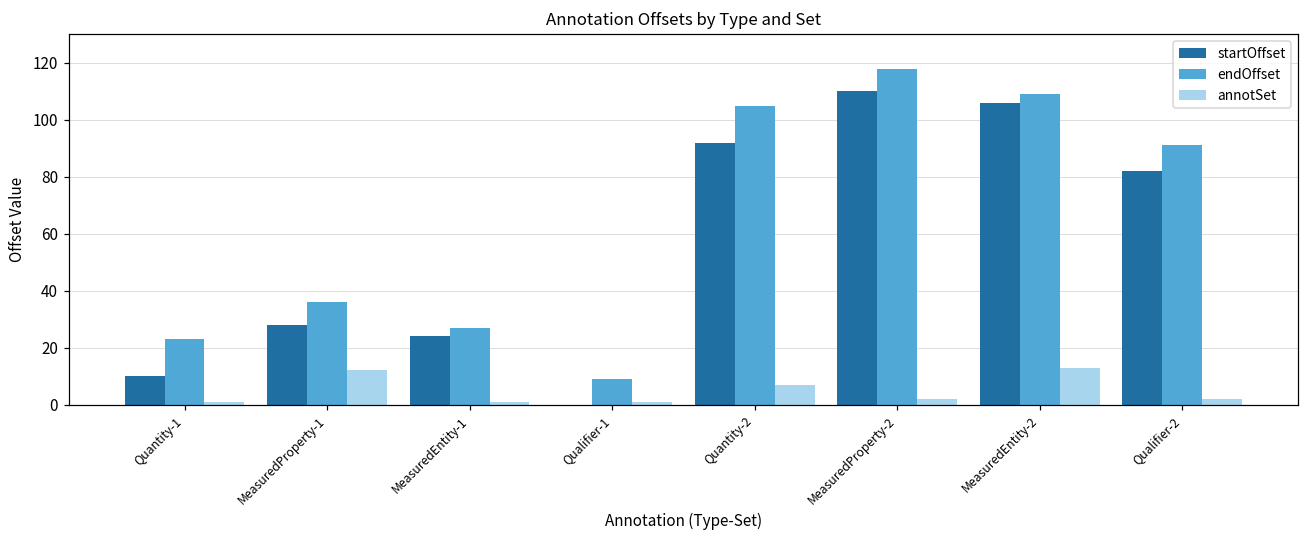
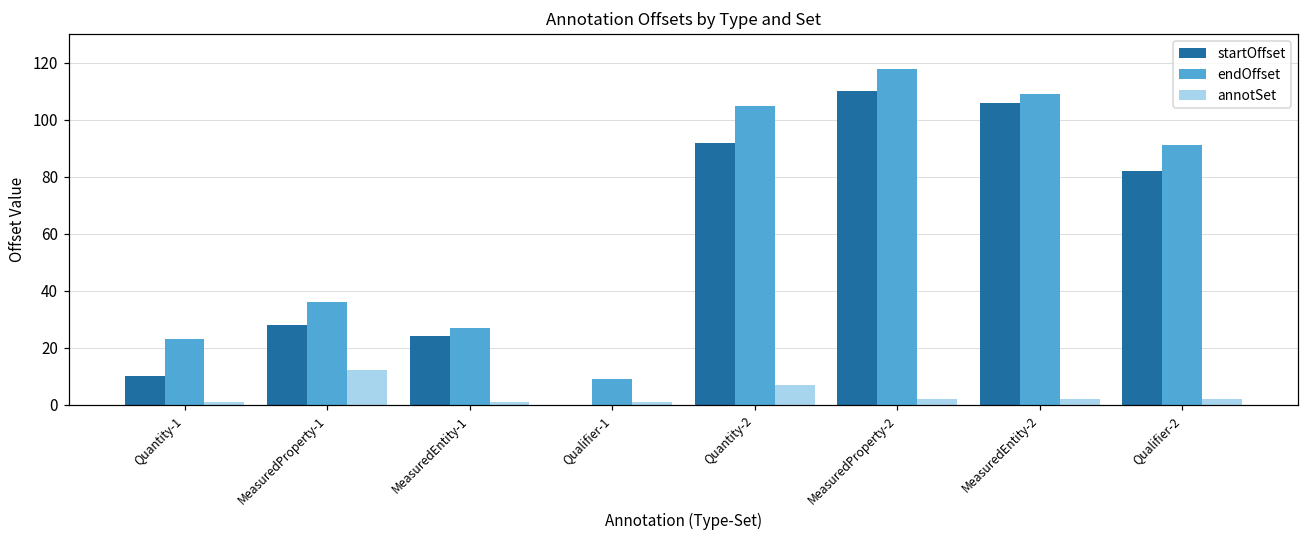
annotSet, MeasuredEntity-2: 13 -> 2
